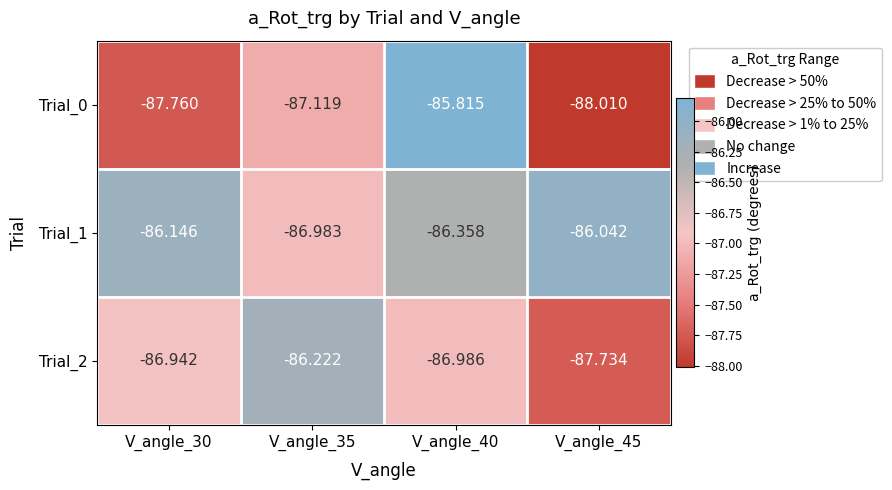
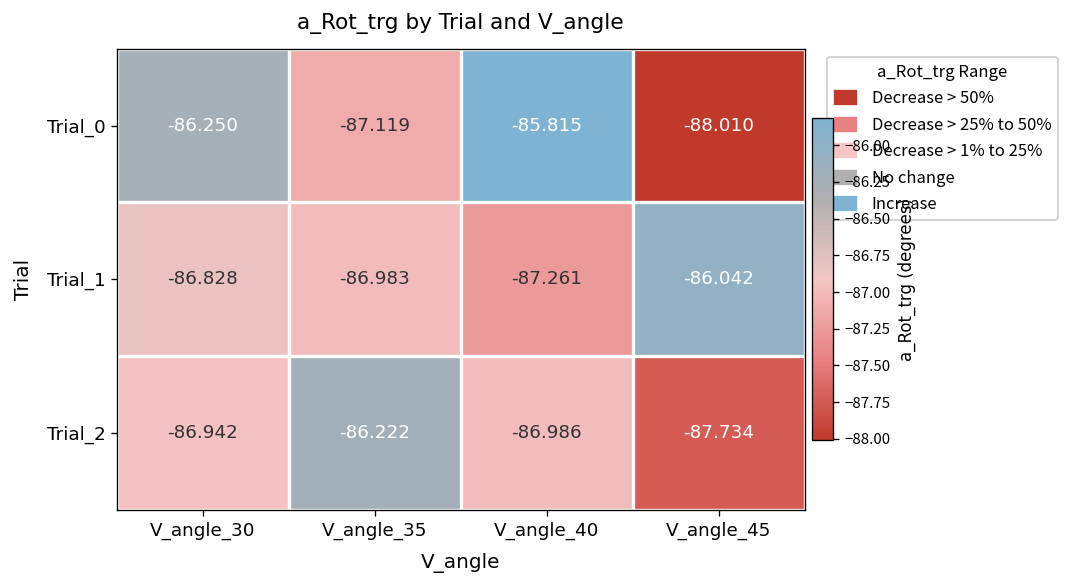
Trial_0, V_angle_30: -87.760 -> -86.250
Trial_1, V_angle_30: -86.146 -> -86.828
Trial_1, V_angle_40: -86.358 -> -87.261
